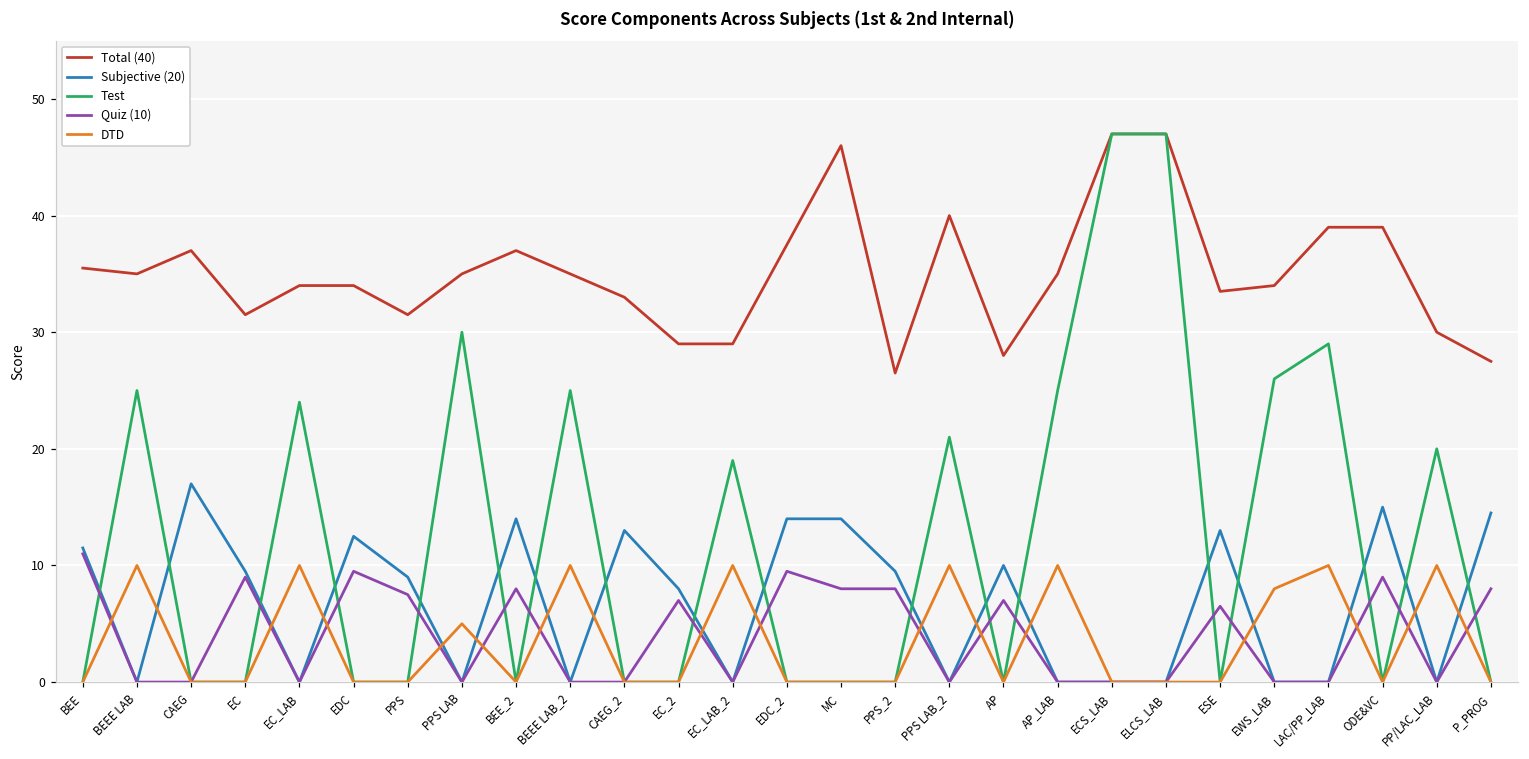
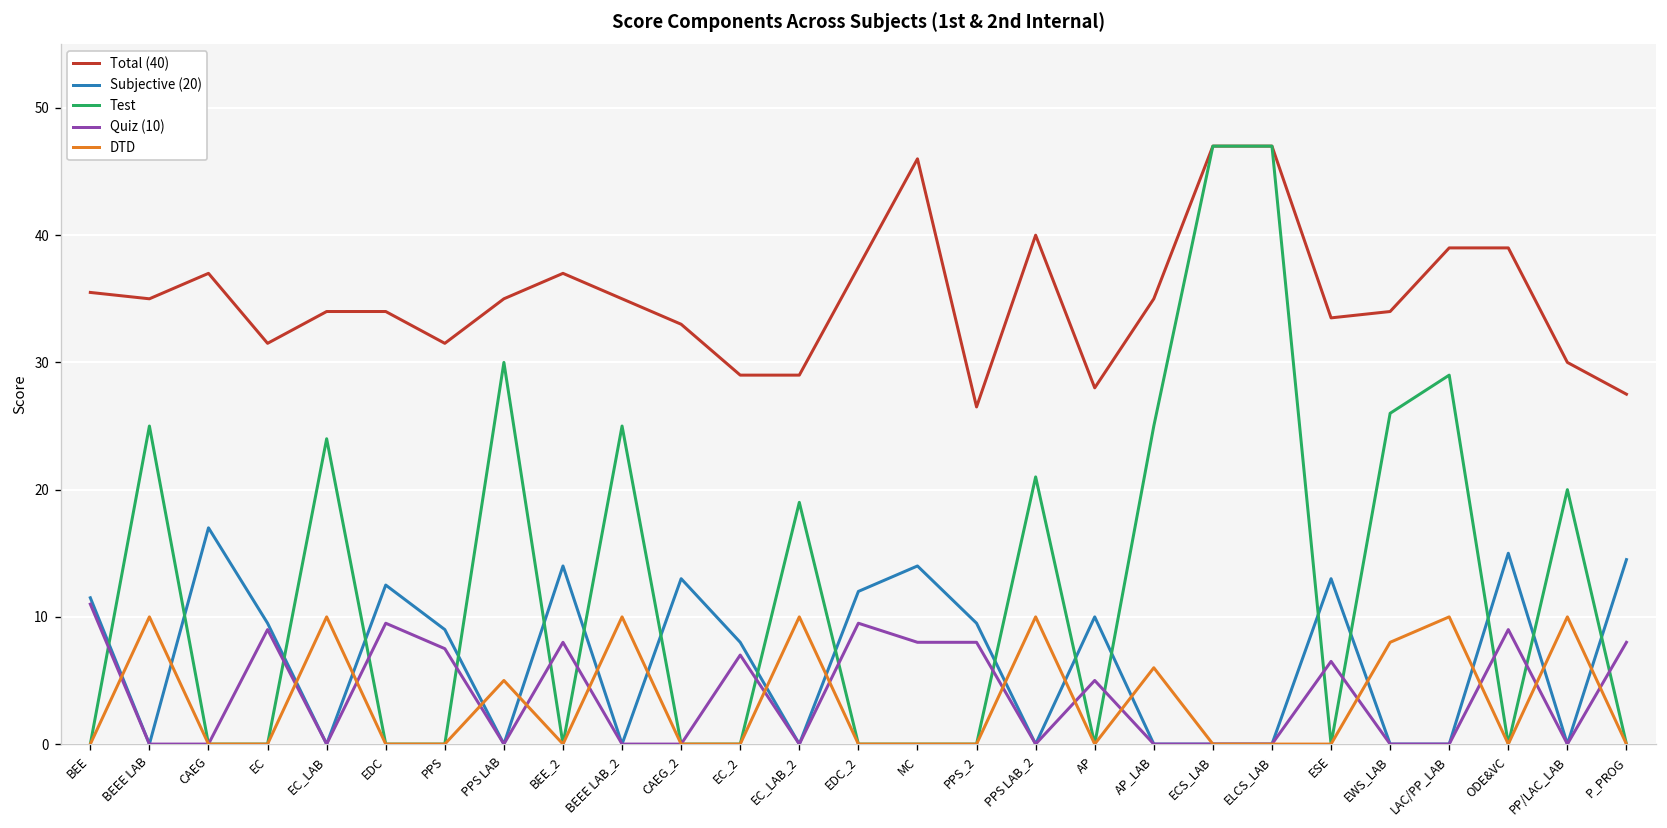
Subjective (20), EDC_2: 14 -> 12
Quiz (10), AP: 7 -> 5
DTD, AP_LAB: 10 -> 6
